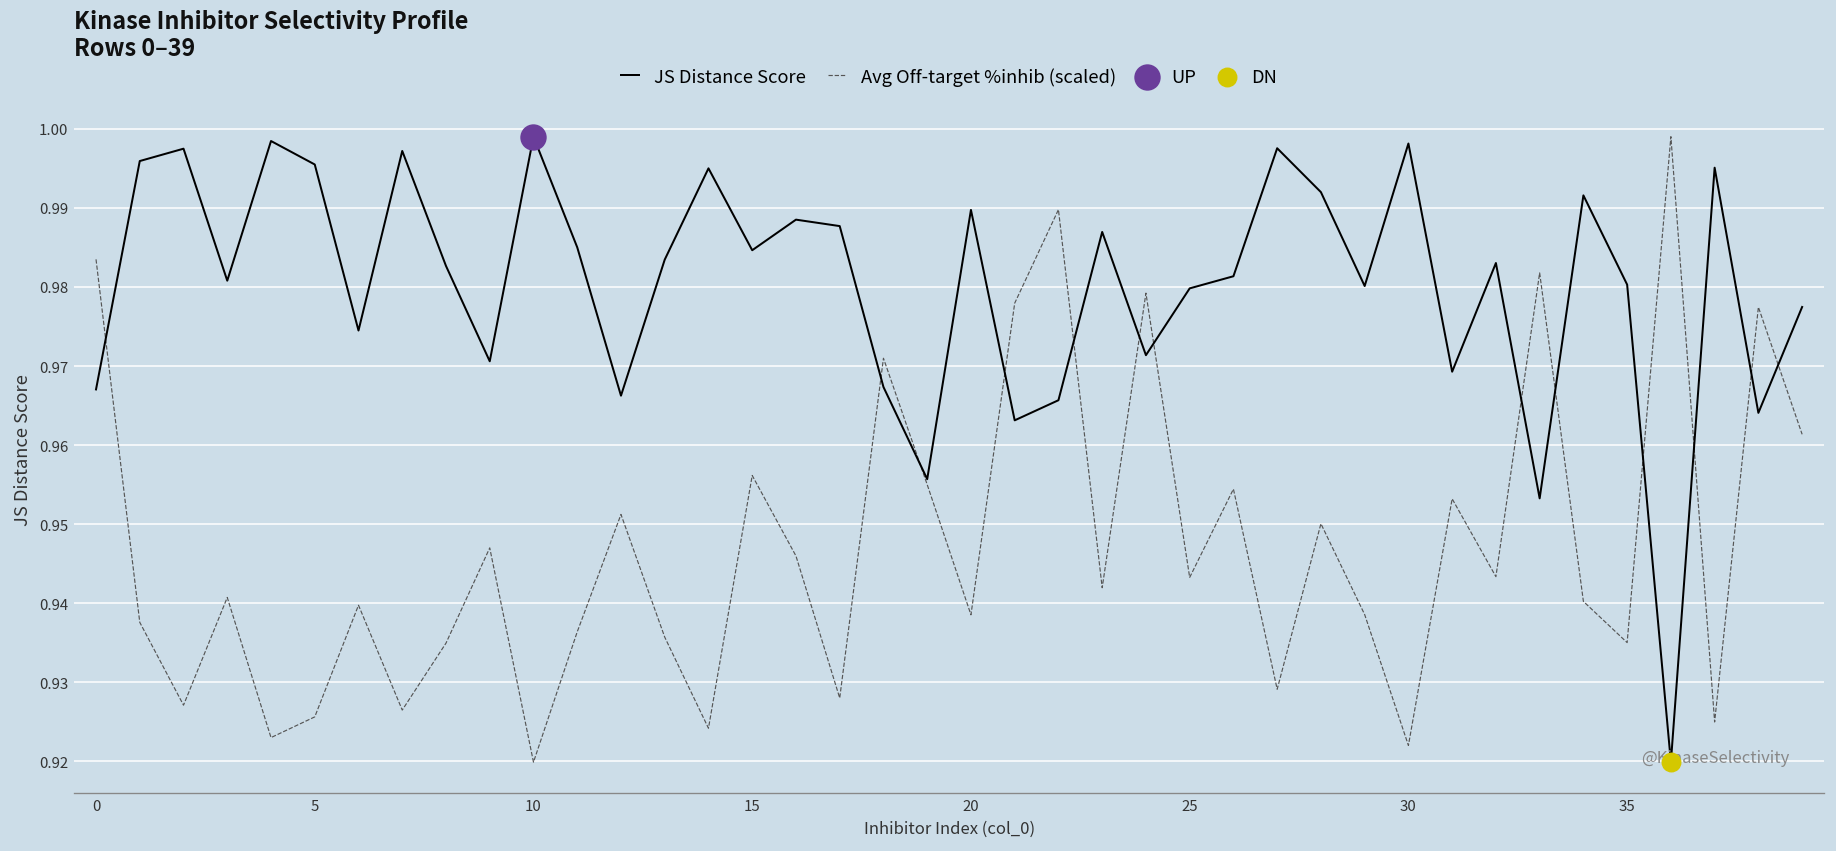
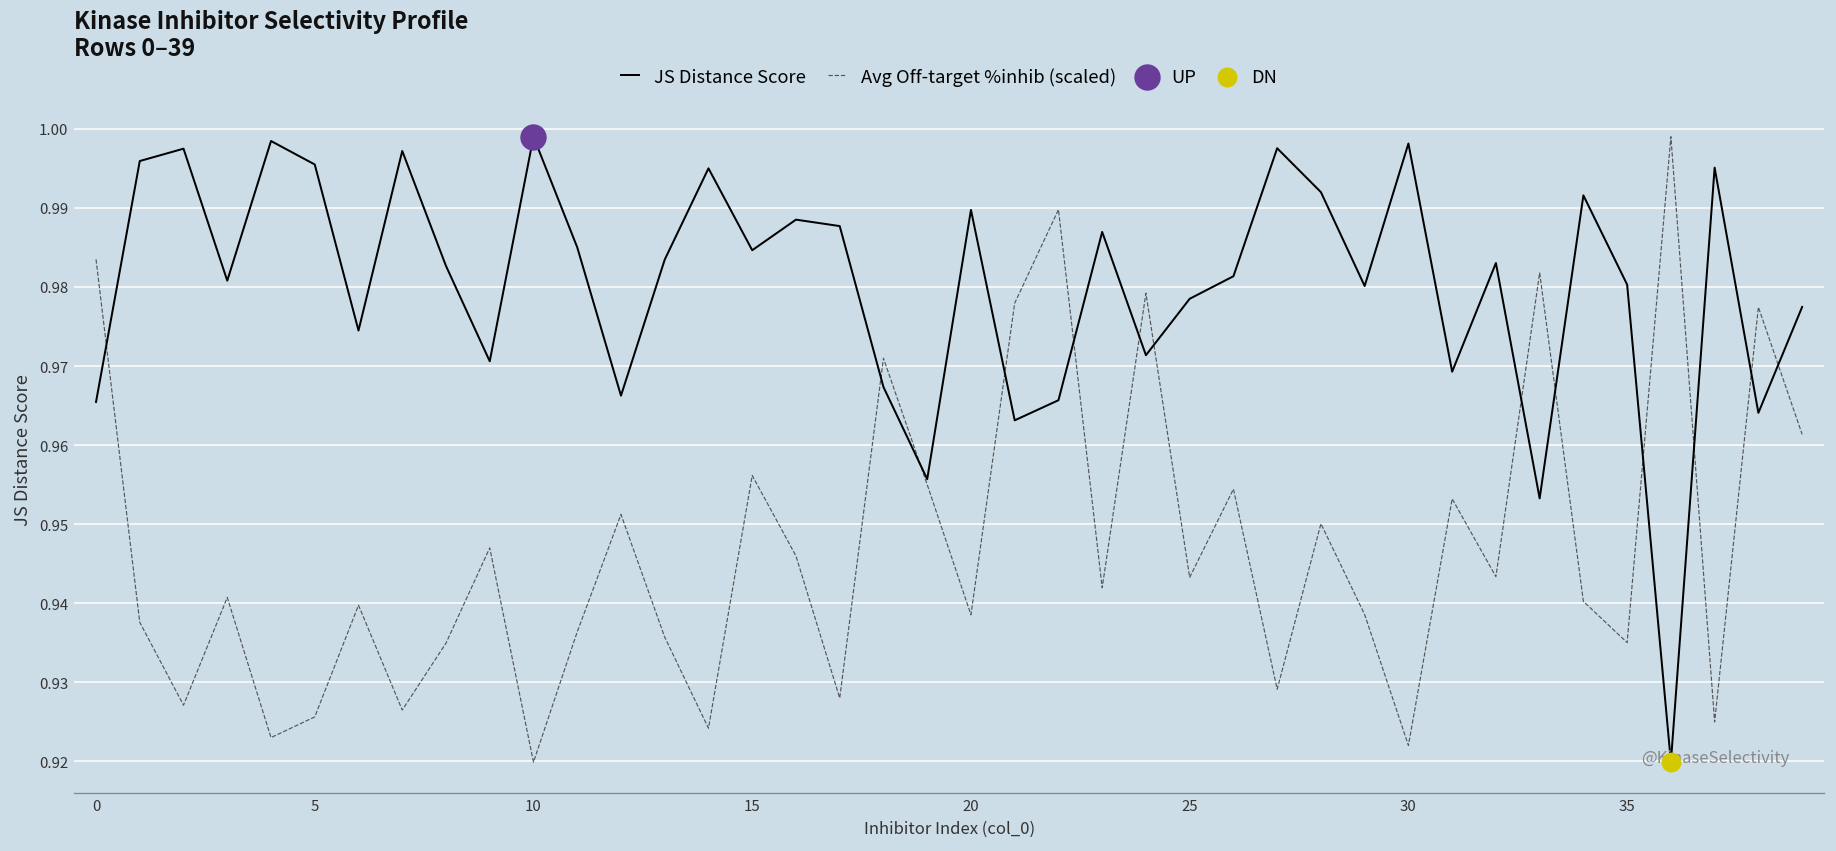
JS Distance Score, 0: 0.967 -> 0.965
JS Distance Score, 25: 0.980 -> 0.979
